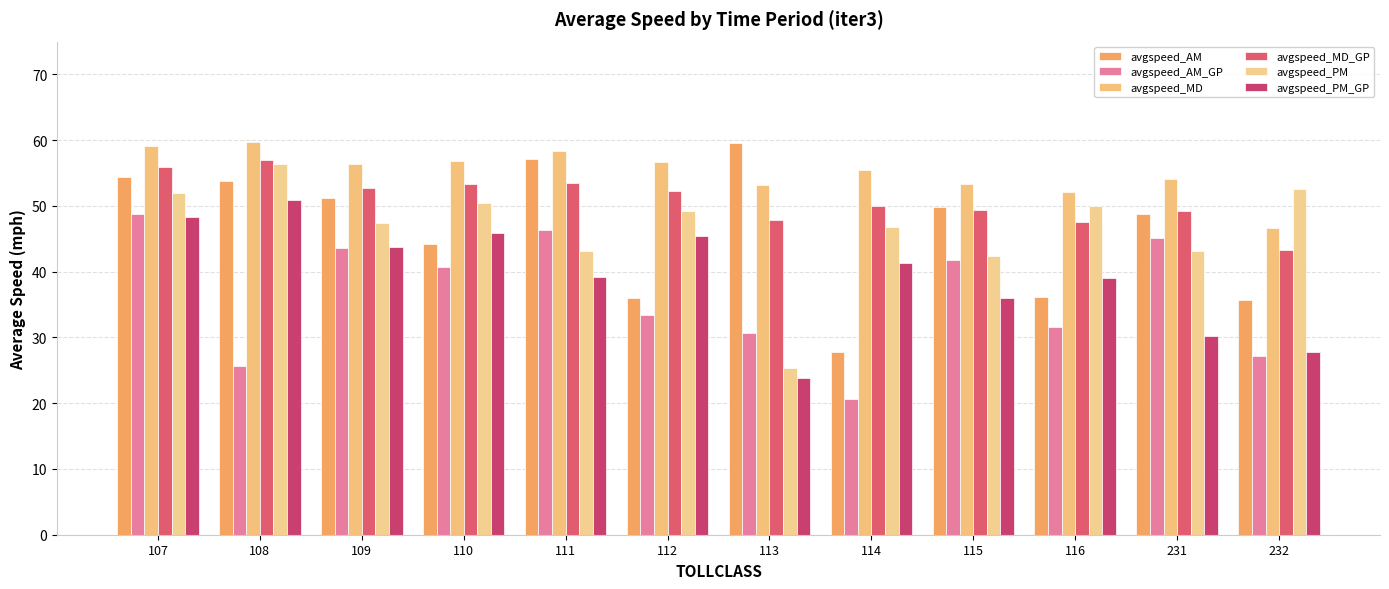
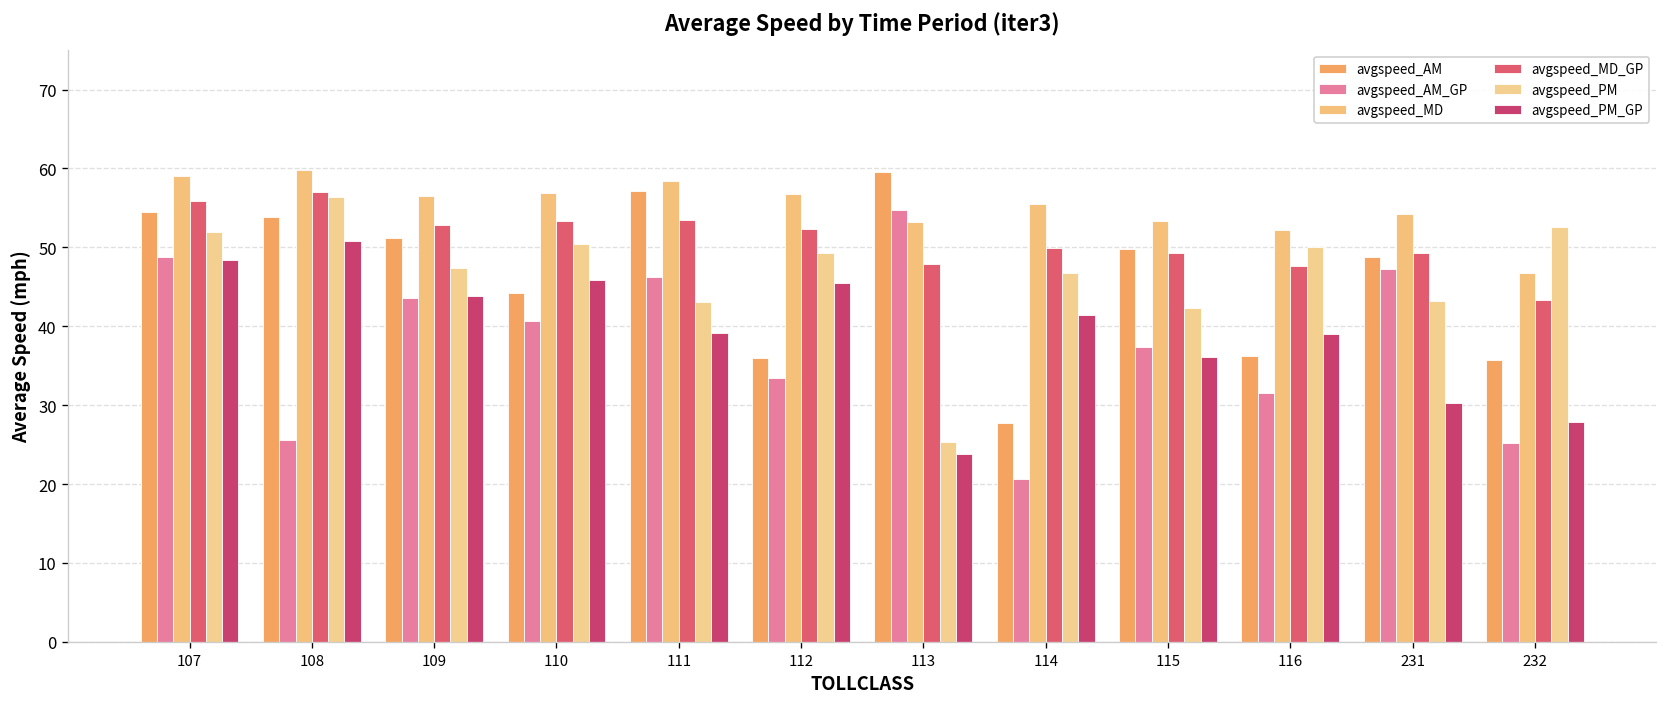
avgspeed_AM_GP, 113: 31 -> 55
avgspeed_AM_GP, 115: 42 -> 37
avgspeed_AM_GP, 231: 45 -> 47
avgspeed_AM_GP, 232: 27 -> 25
